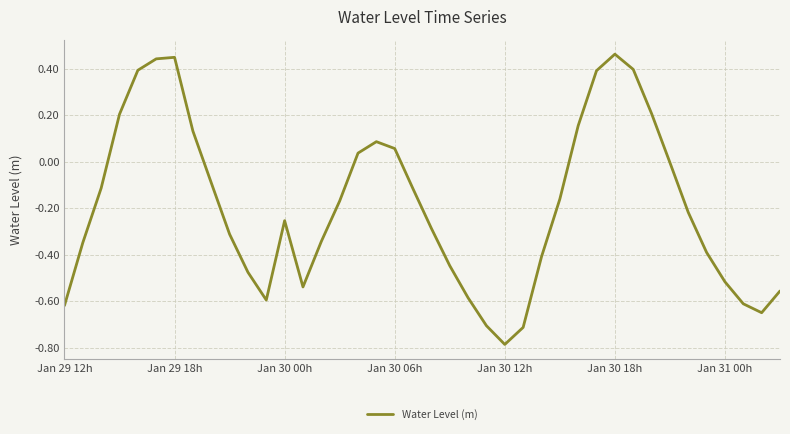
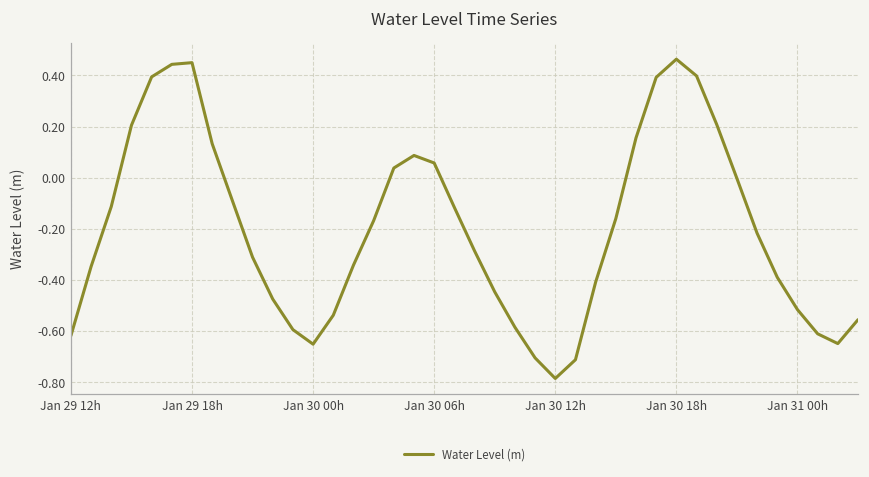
Jan 30 00h: -0.25 -> -0.65
